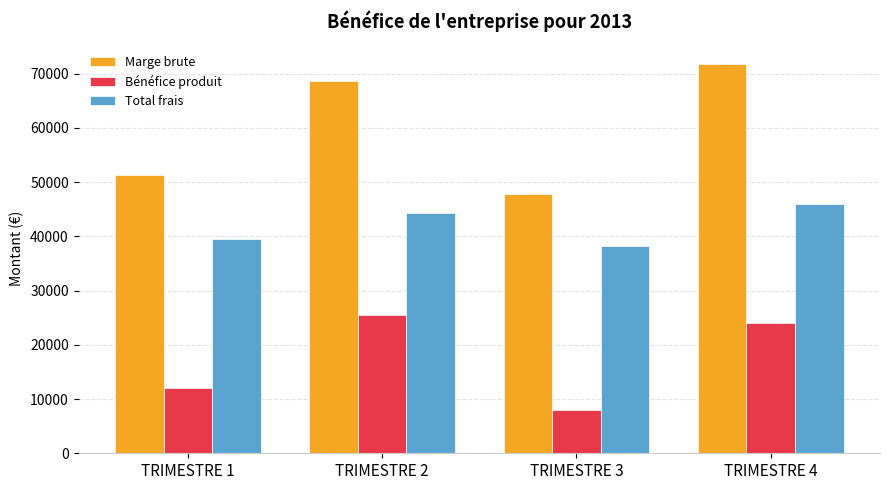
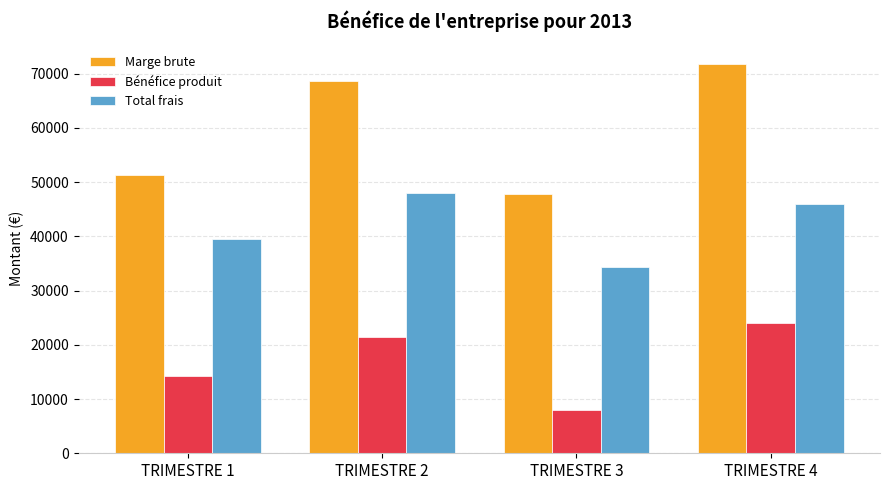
Bénéfice produit, TRIMESTRE 1: 12000 -> 14000
Bénéfice produit, TRIMESTRE 2: 26000 -> 22000
Total frais, TRIMESTRE 2: 44000 -> 48000
Total frais, TRIMESTRE 3: 38000 -> 34000
